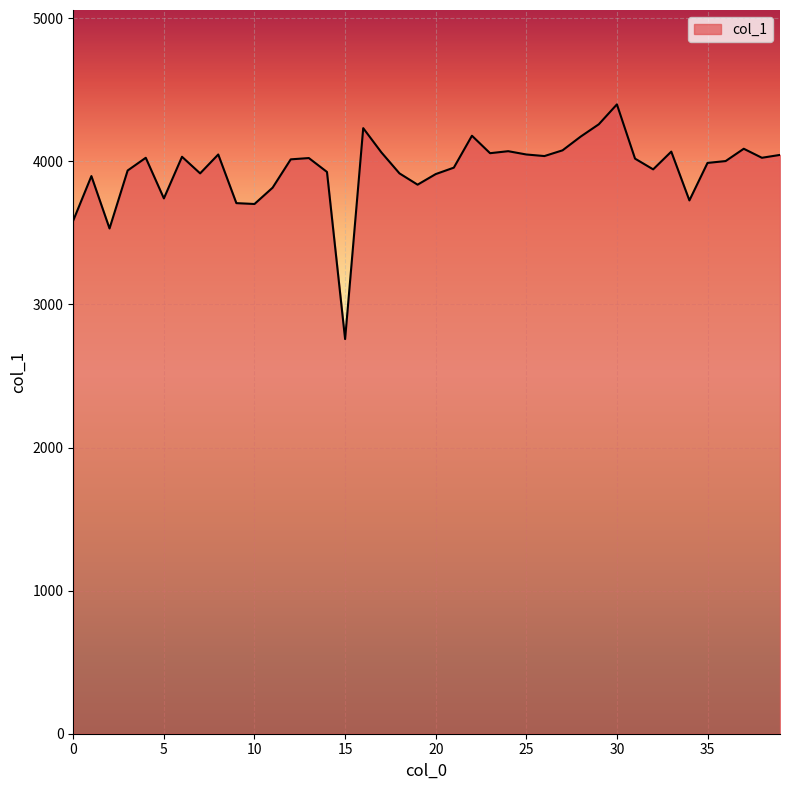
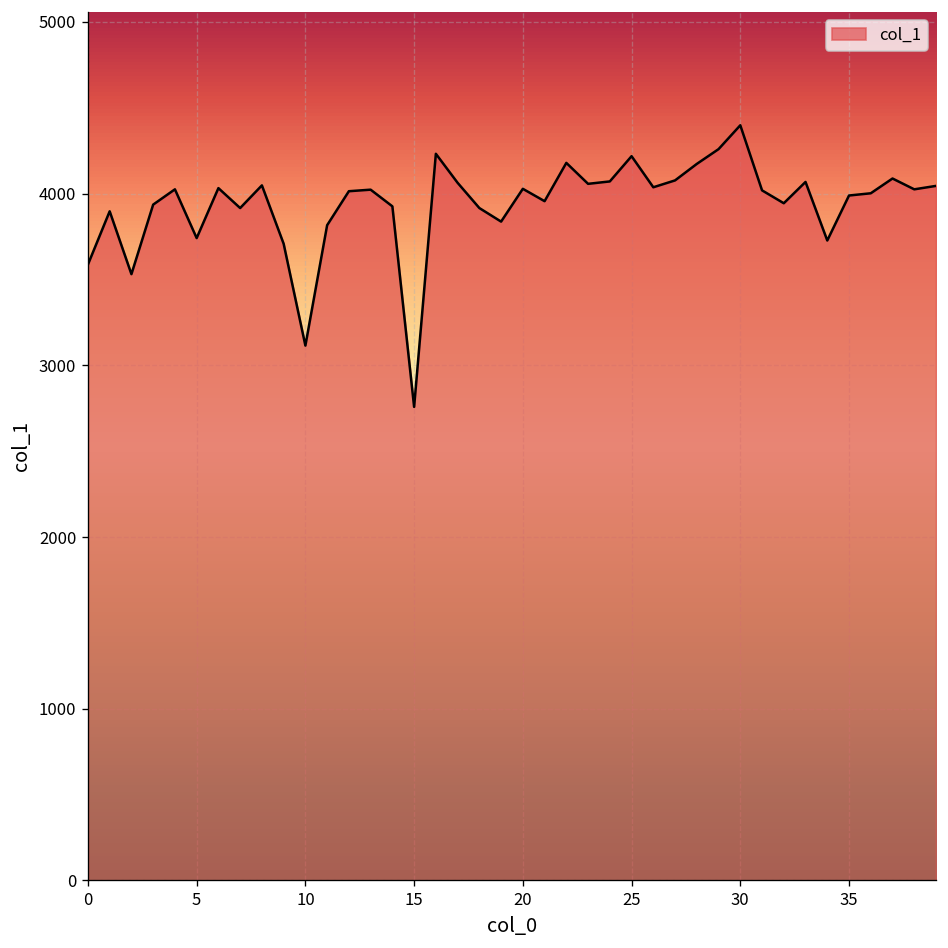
10: 3700 -> 3120
20: 3910 -> 4030
25: 4050 -> 4220
